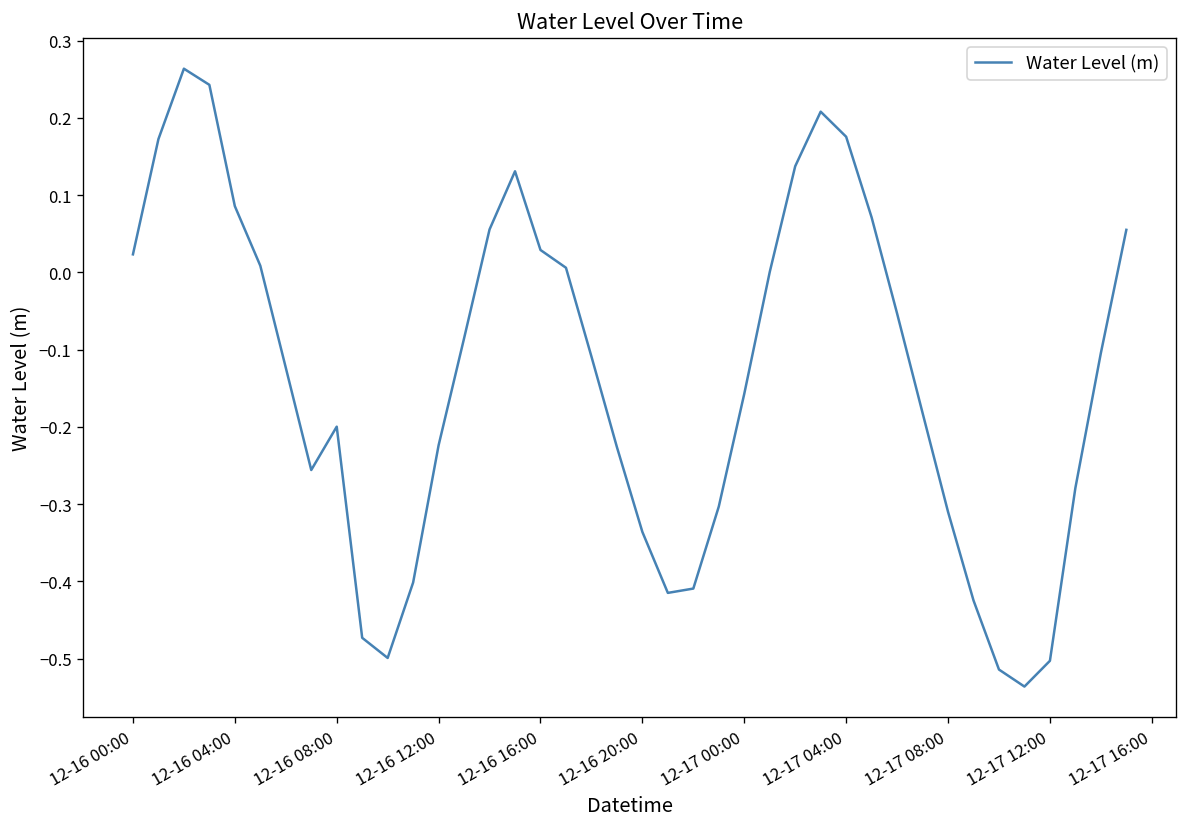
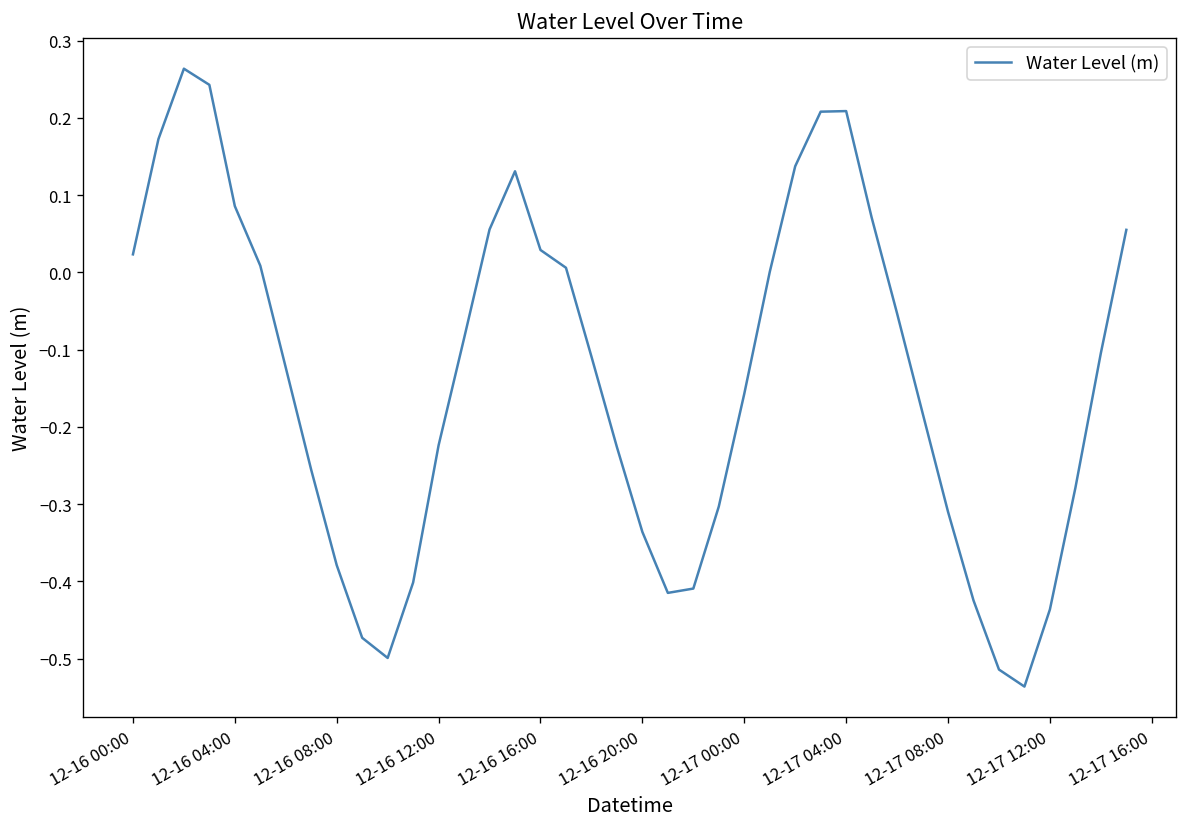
12-16 08:00: -0.20 -> -0.38
12-17 04:00: 0.18 -> 0.21
12-17 12:00: -0.50 -> -0.44
